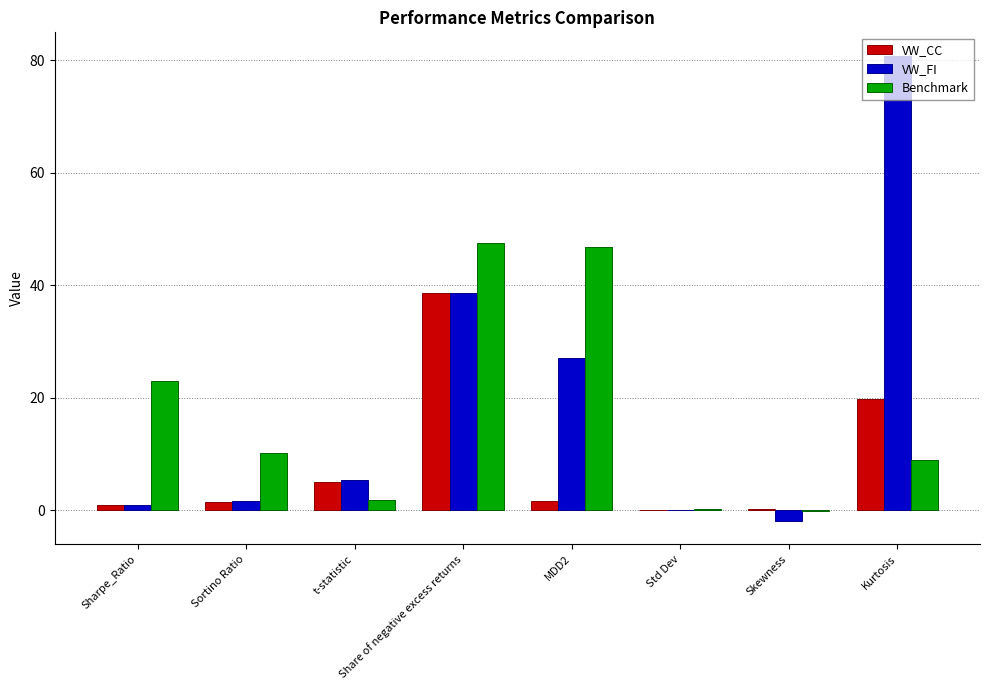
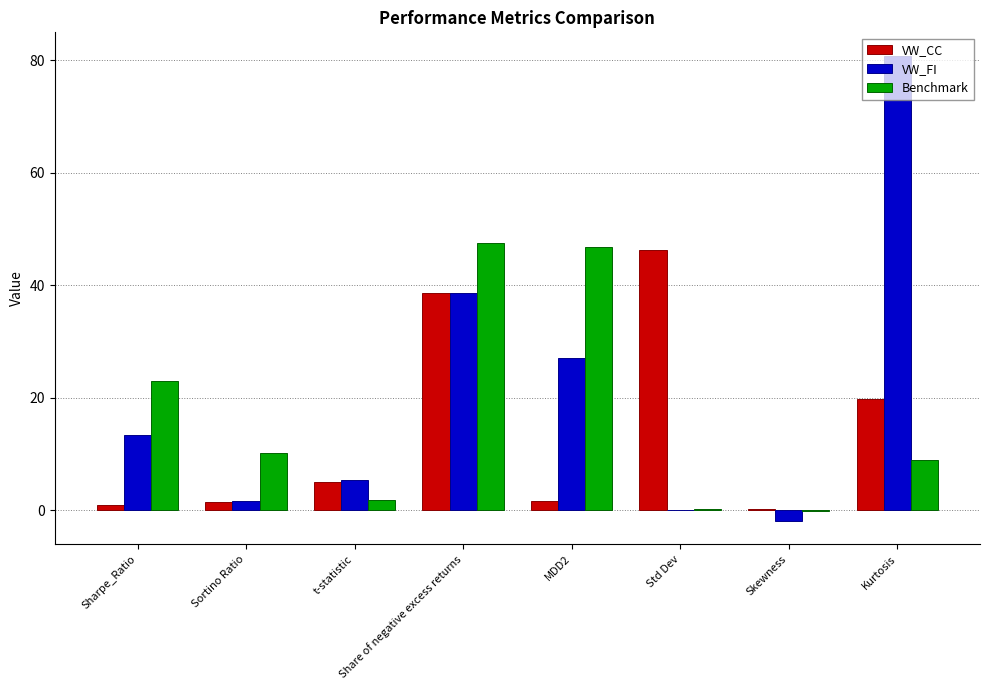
VW_FI, Sharpe_Ratio: 1 -> 13
VW_CC, Std Dev: 0 -> 46
